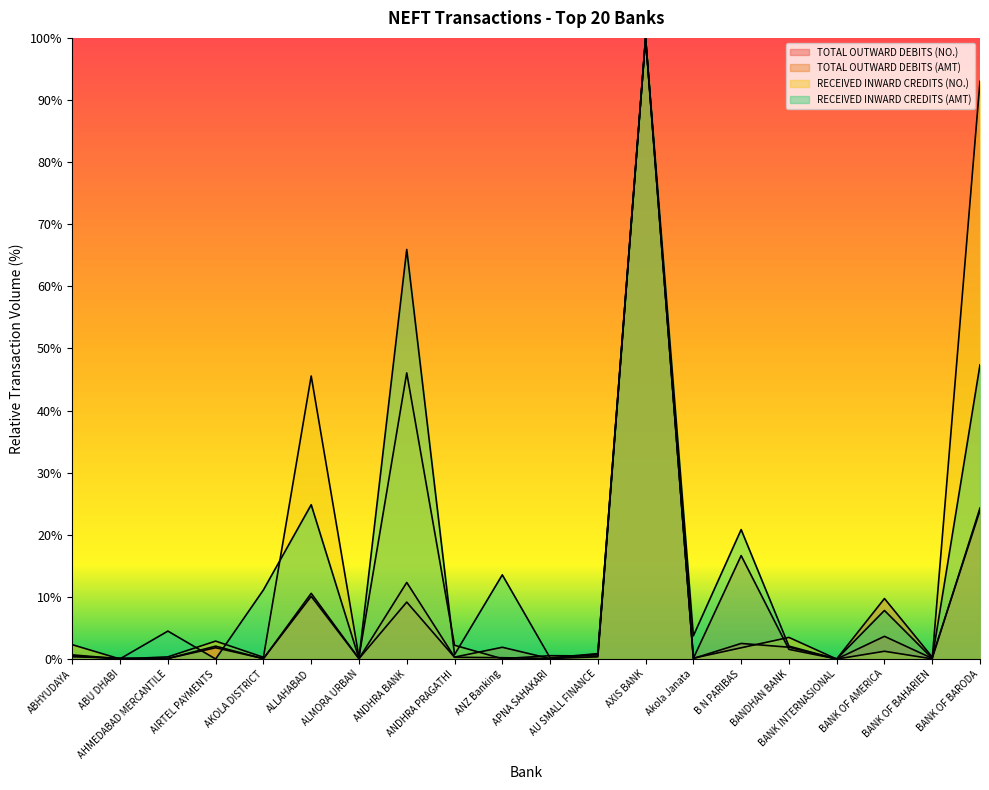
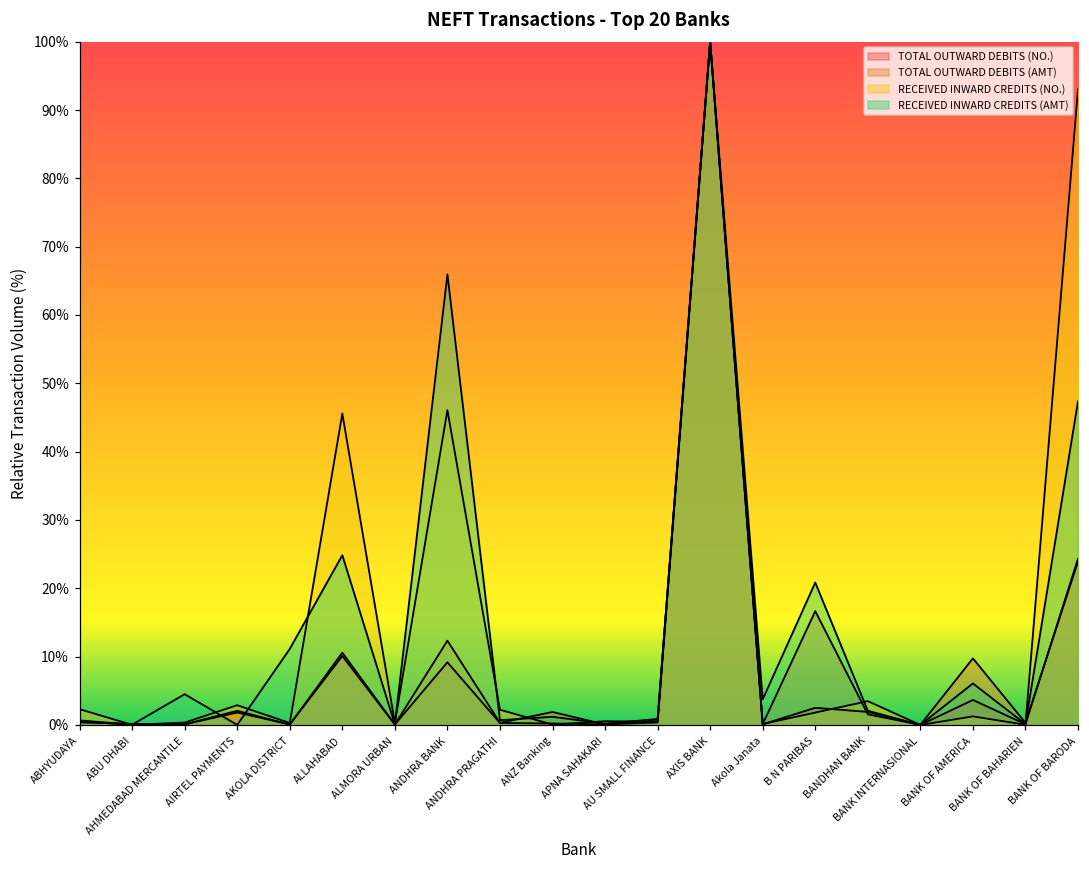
RECEIVED INWARD CREDITS (AMT), ANZ Banking: 14% -> 1%
RECEIVED INWARD CREDITS (AMT), BANK OF AMERICA: 8% -> 6%
